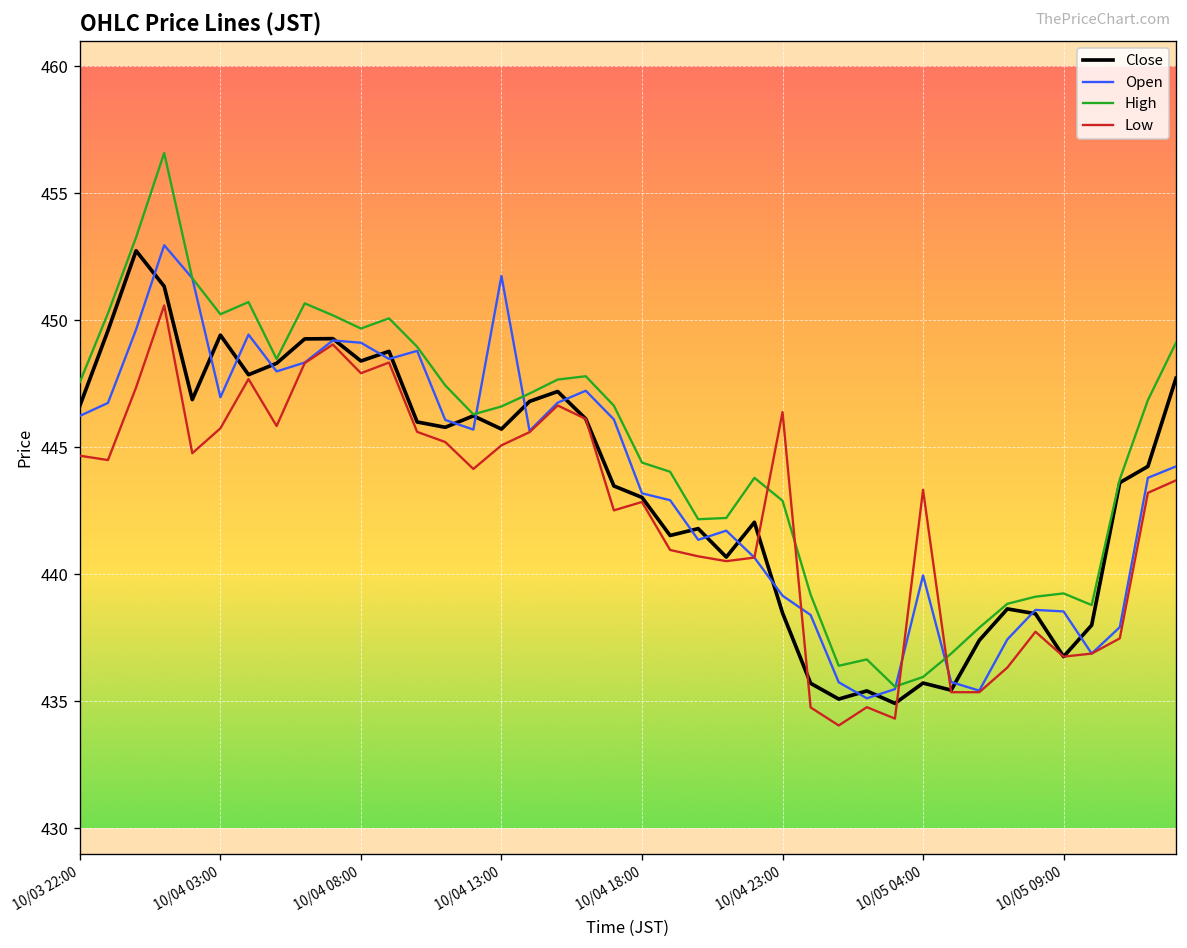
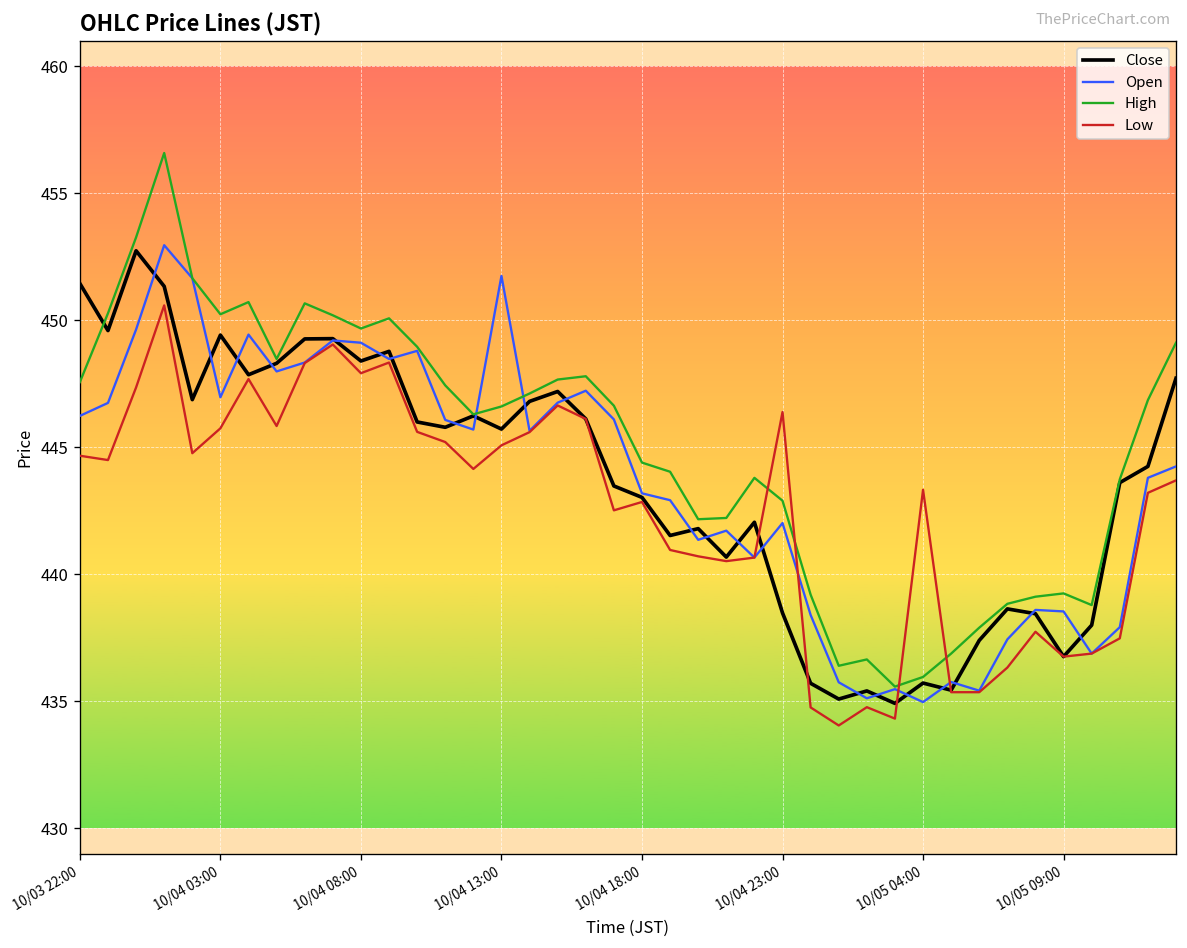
Close, 10/03 22:00: 446.6 -> 451.5
Open, 10/04 23:00: 439.2 -> 442.0
Open, 10/05 04:00: 440.0 -> 435.0
